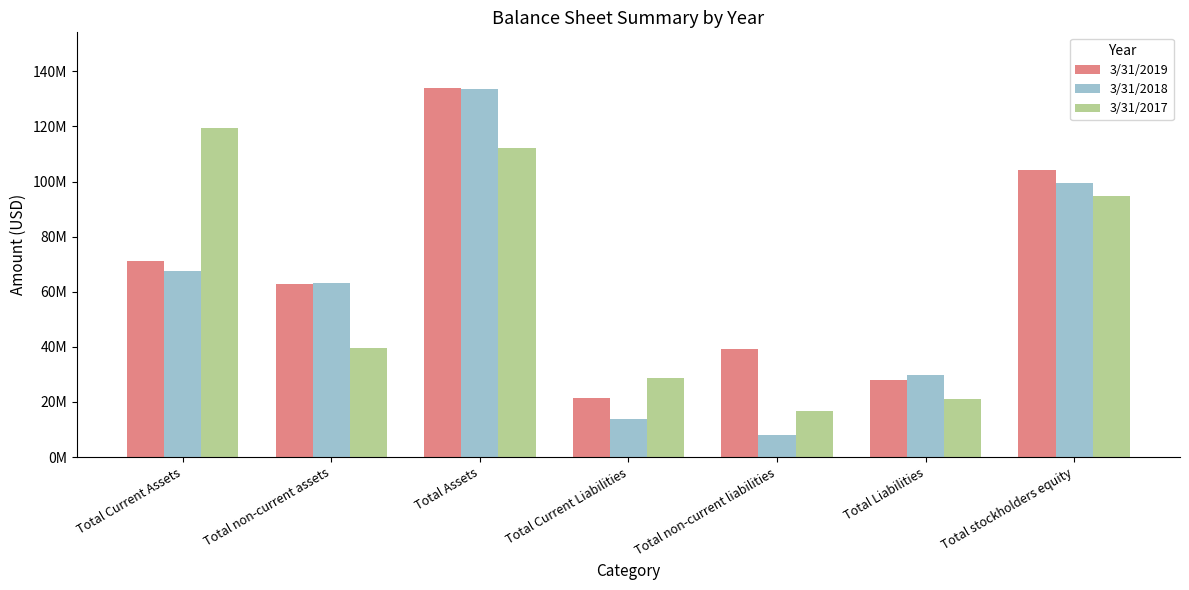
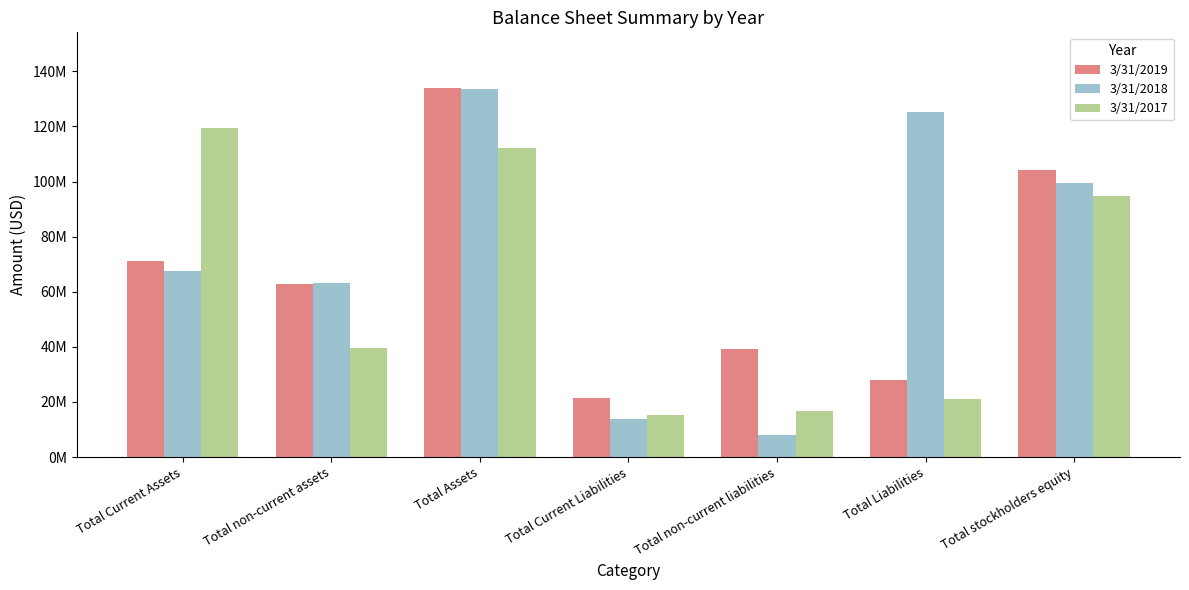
3/31/2017, Total Current Liabilities: 29000000 -> 15000000
3/31/2018, Total Liabilities: 30000000 -> 125000000
